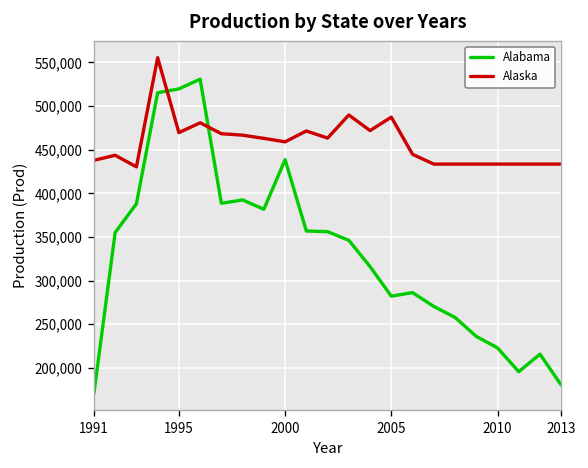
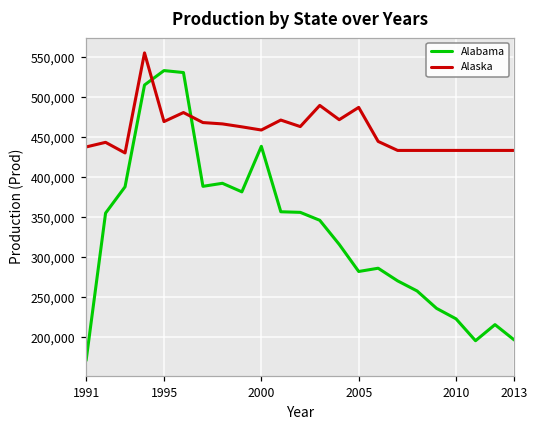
Alabama, 1995: 520,000 -> 530,000
Alabama, 2013: 180,000 -> 200,000
